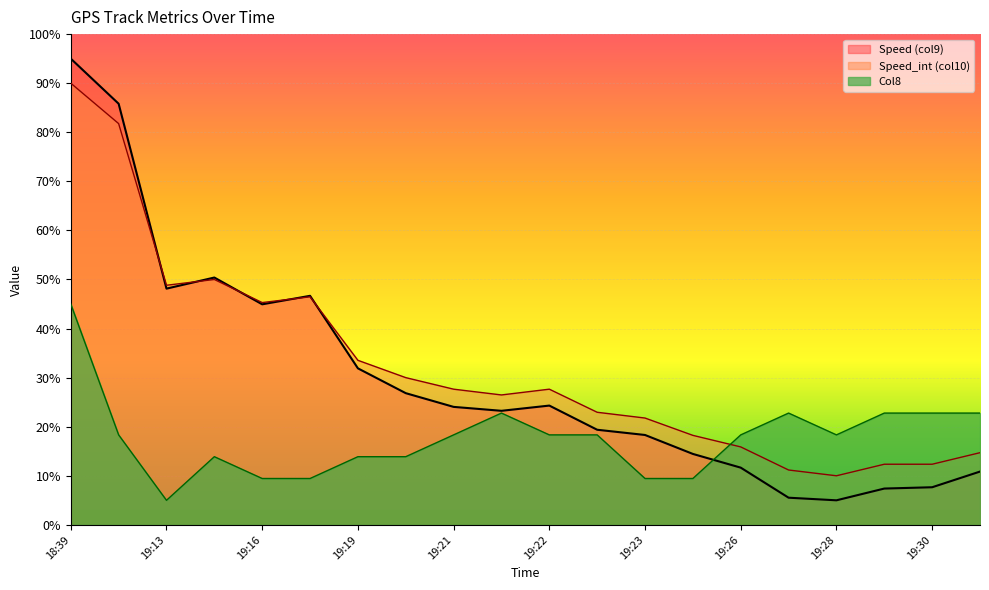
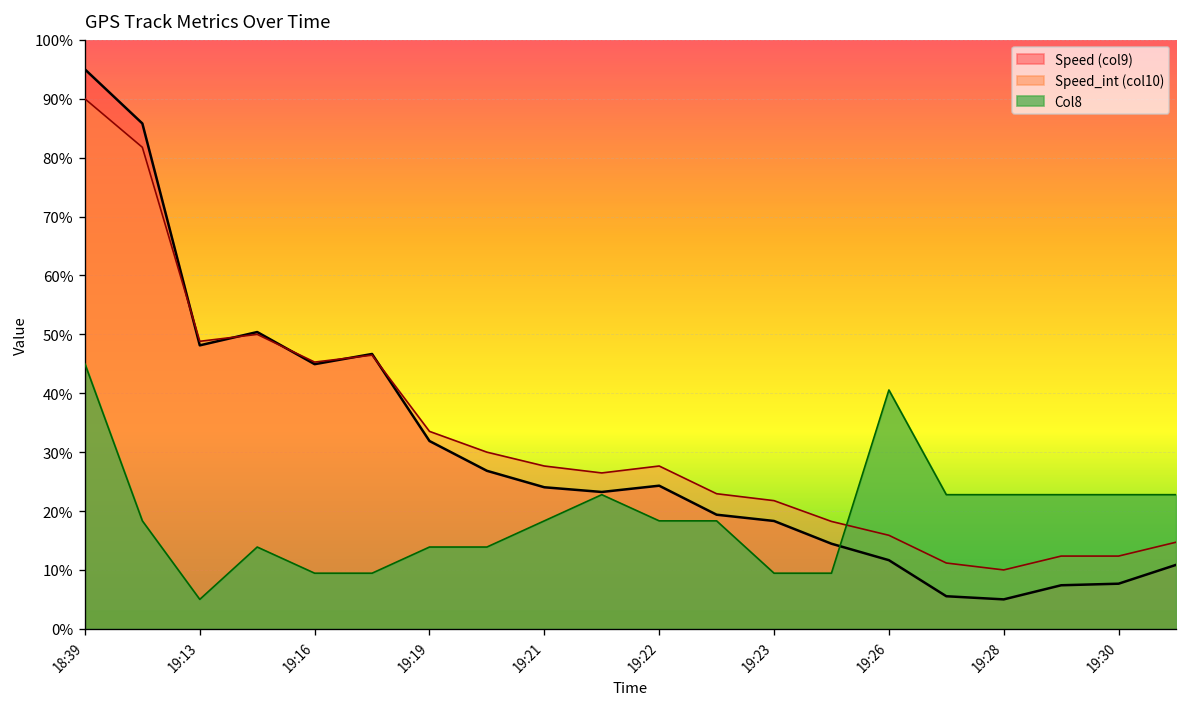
Col8, 19:26: 18% -> 41%
Col8, 19:28: 18% -> 23%
